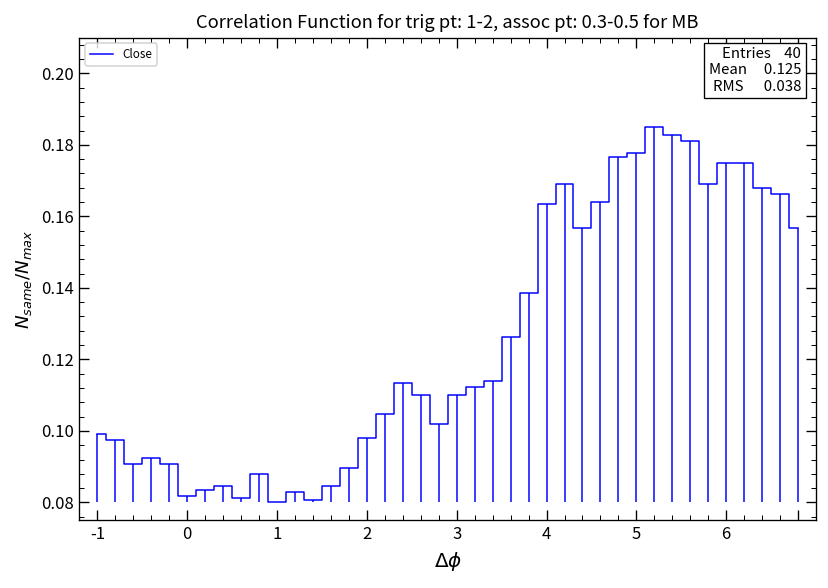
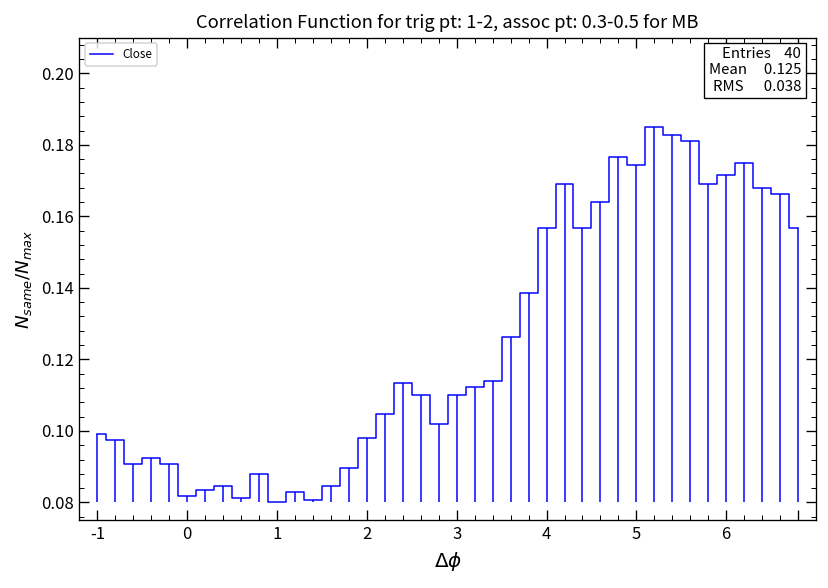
4: 0.164 -> 0.157
5: 0.178 -> 0.174
6: 0.175 -> 0.171
